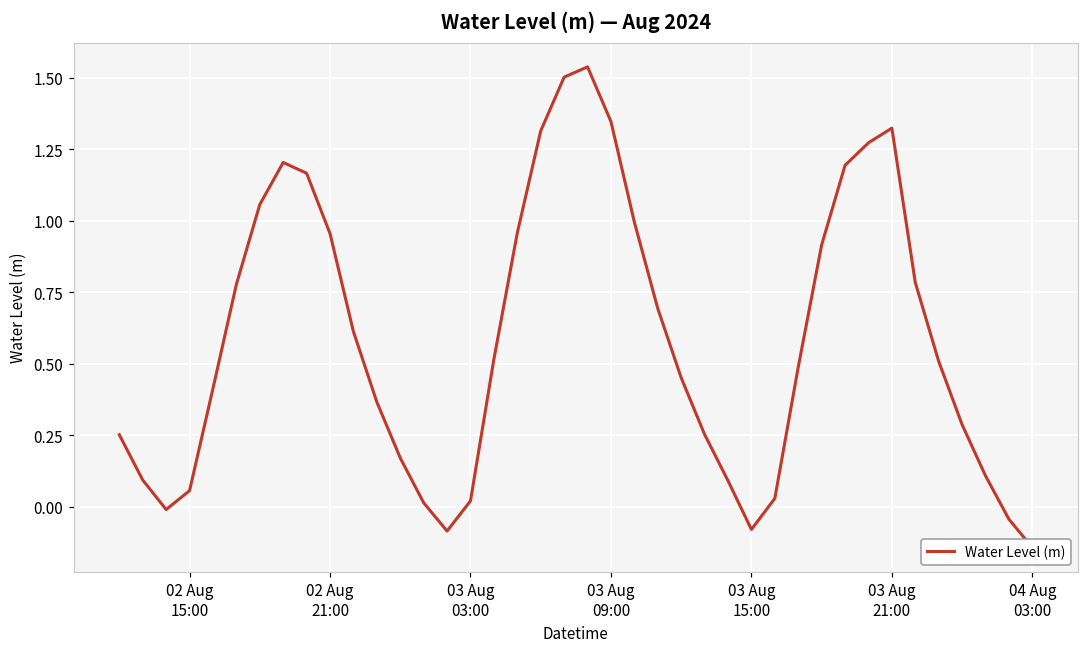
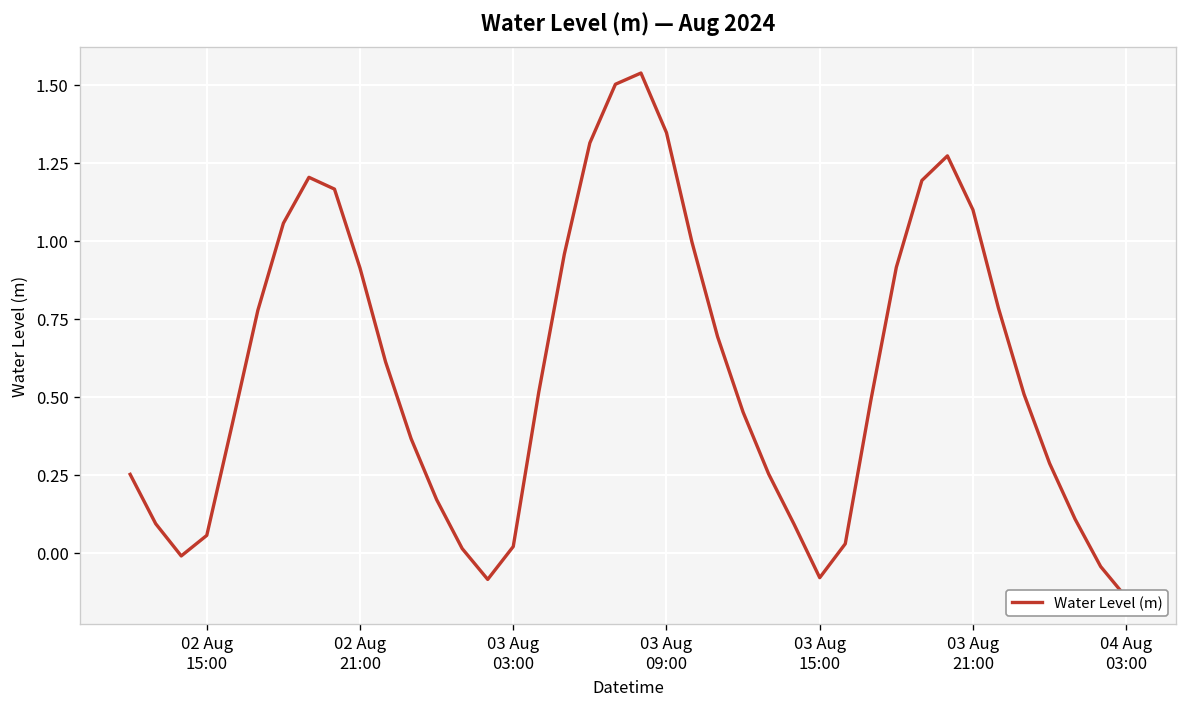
02 Aug 21:00: 0.96 -> 0.91
03 Aug 21:00: 1.32 -> 1.10
